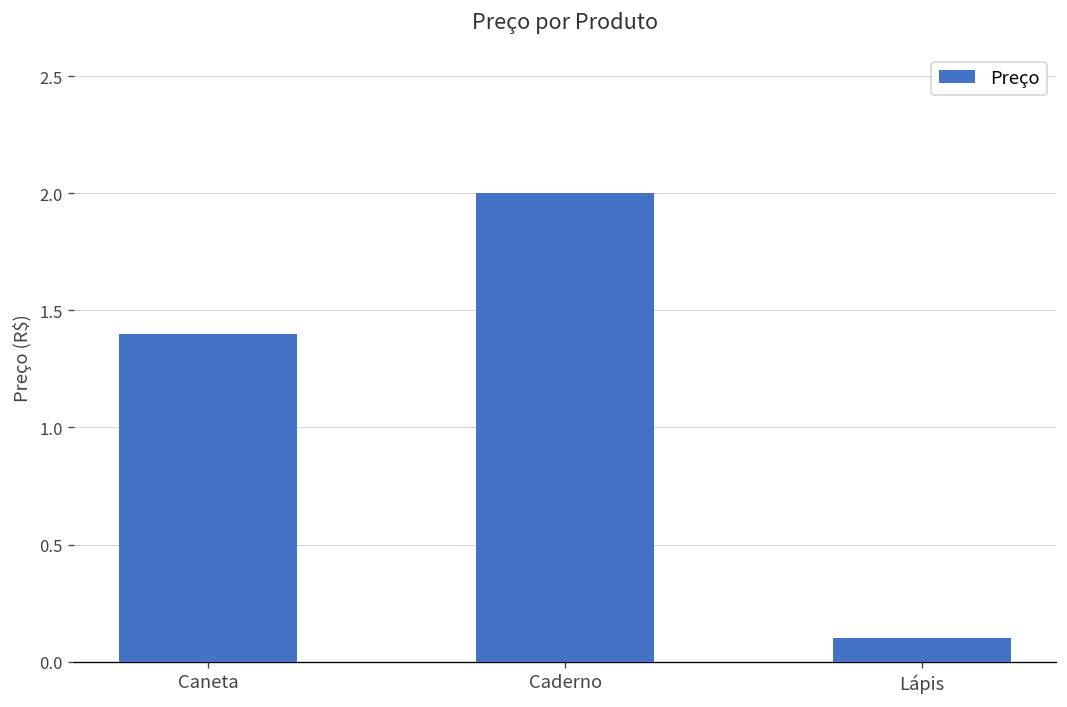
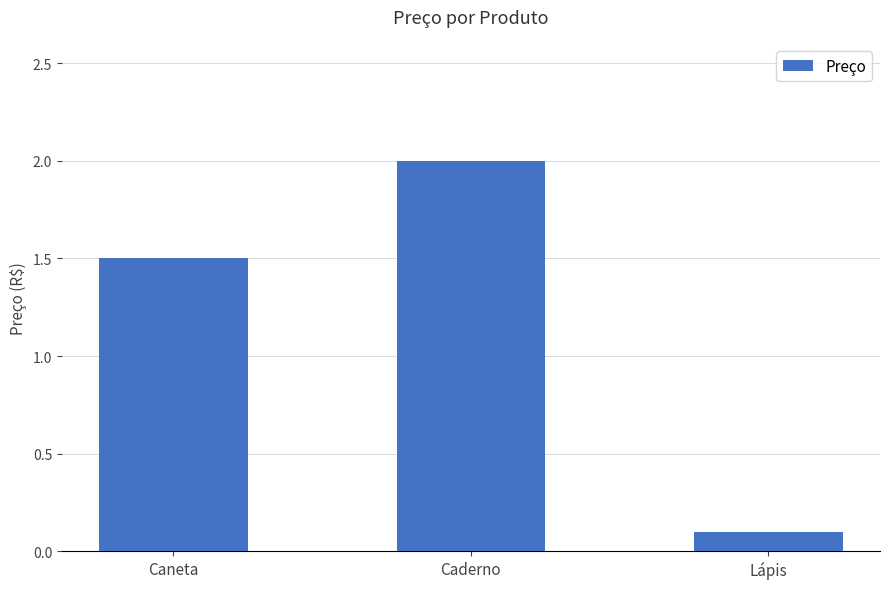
Caneta: 1.4 -> 1.5
